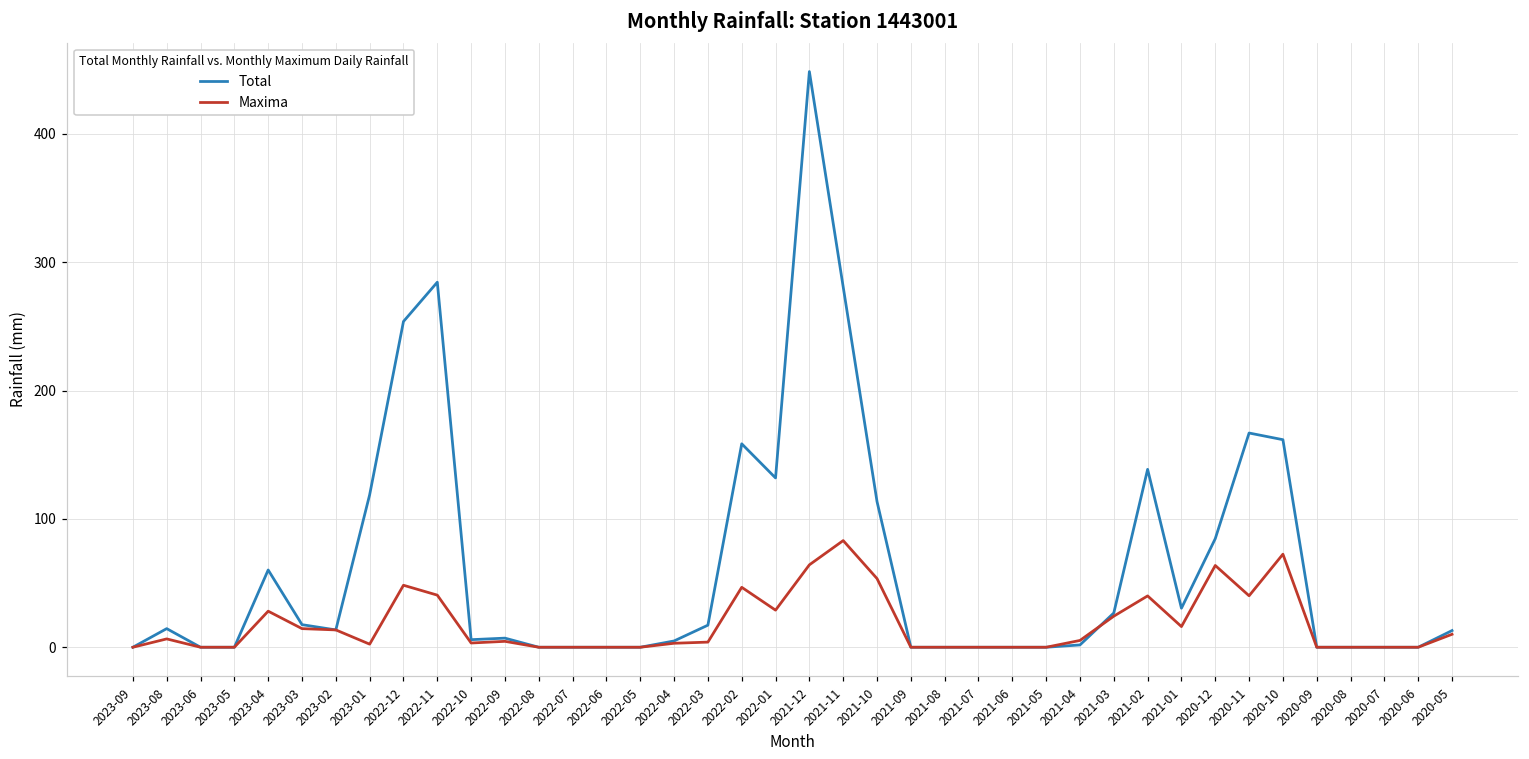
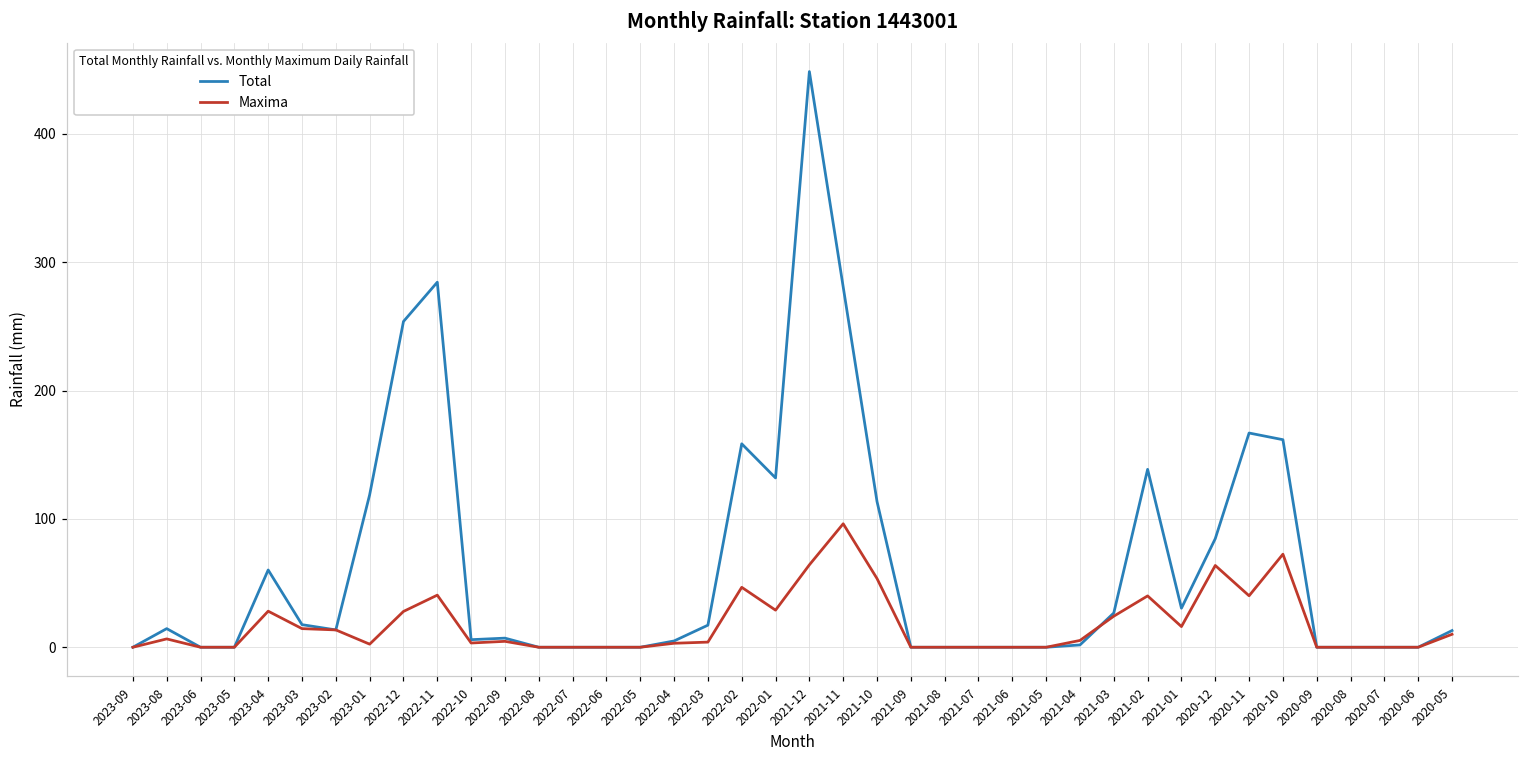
Maxima, 2022-12: 48 -> 28
Maxima, 2021-11: 83 -> 96
